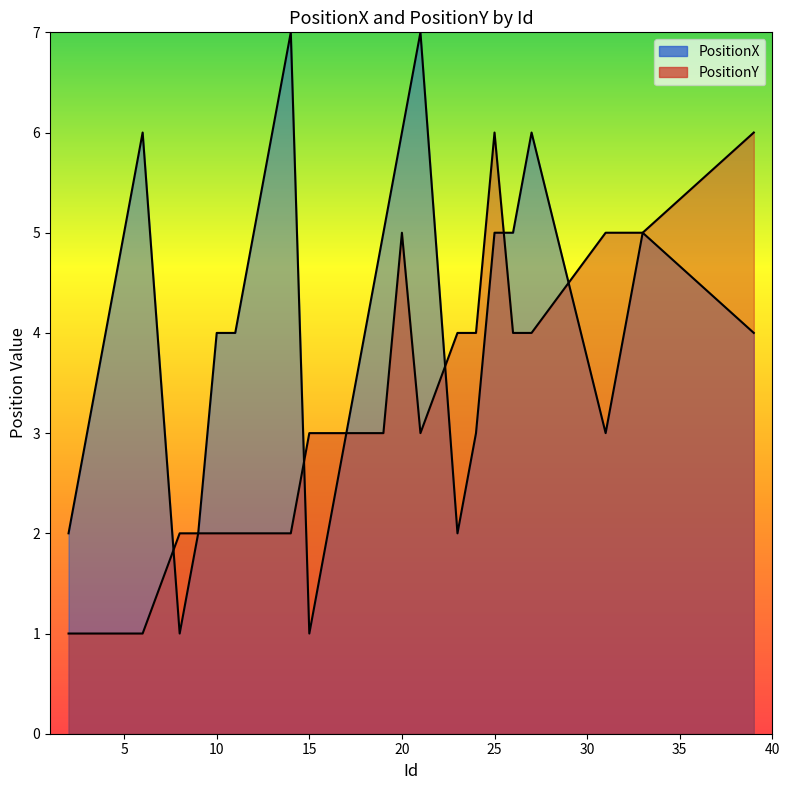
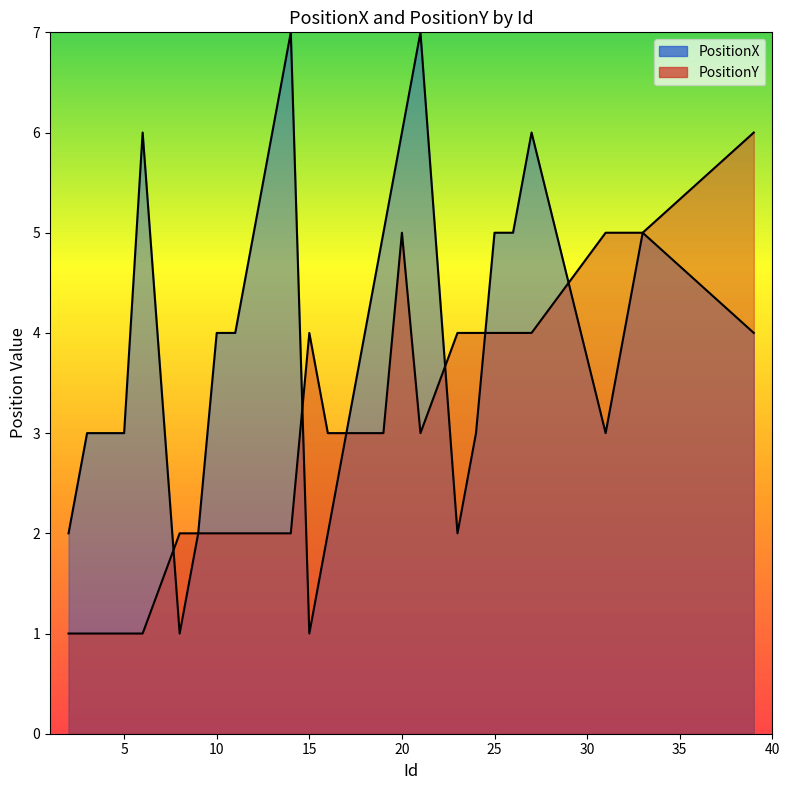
PositionX, 5: 5 -> 3
PositionY, 15: 3 -> 4
PositionY, 25: 6 -> 4
